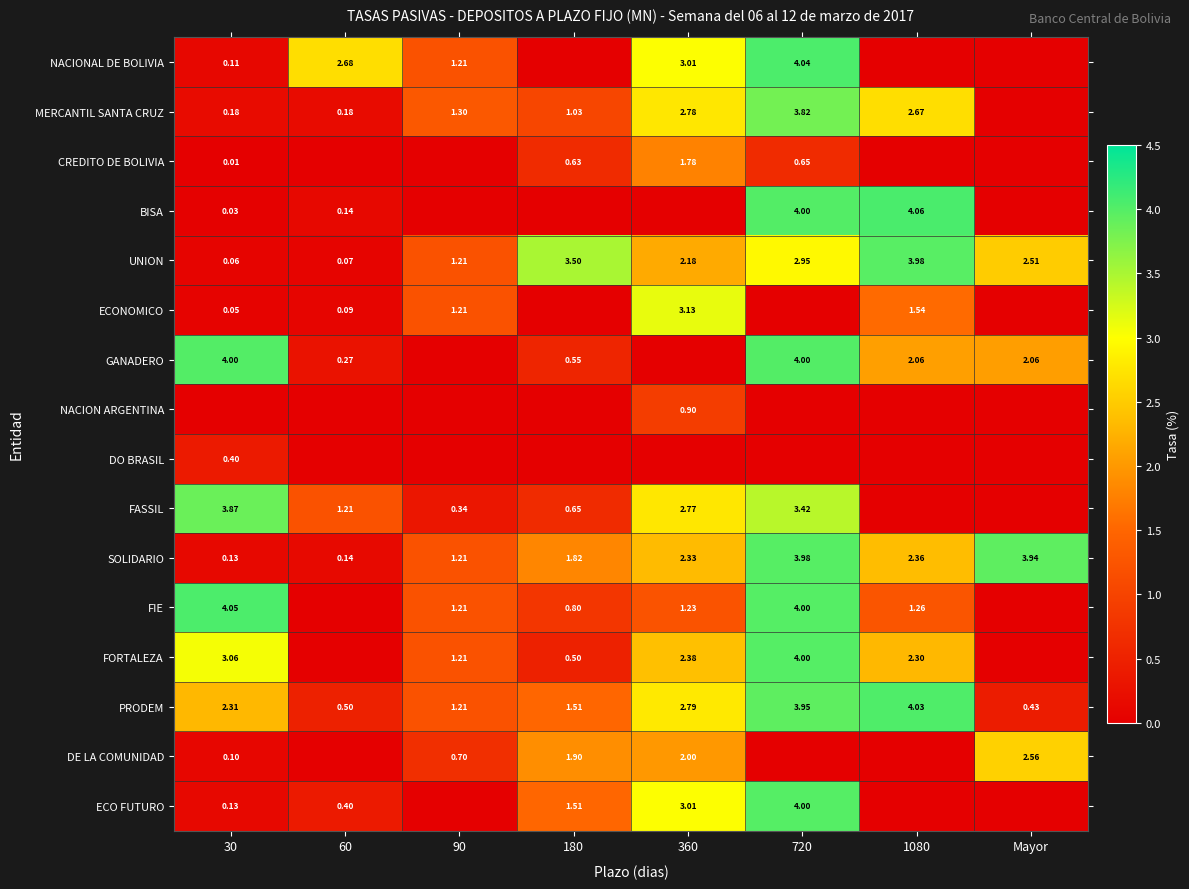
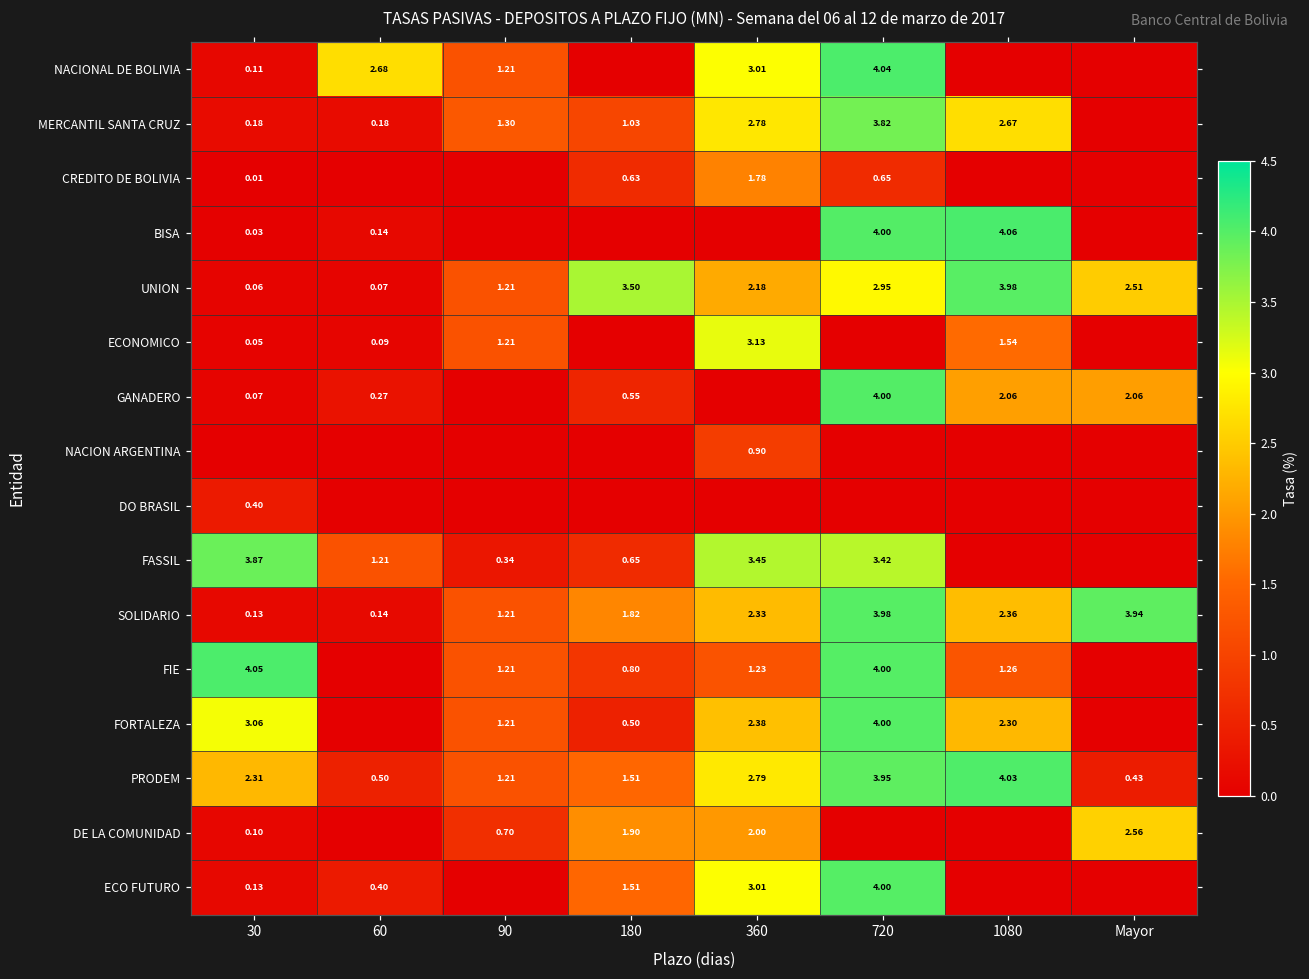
GANADERO, 30: 4.00 -> 0.07
FASSIL, 360: 2.77 -> 3.45
